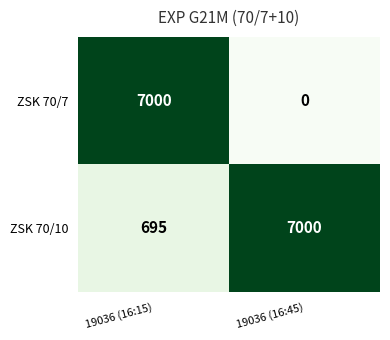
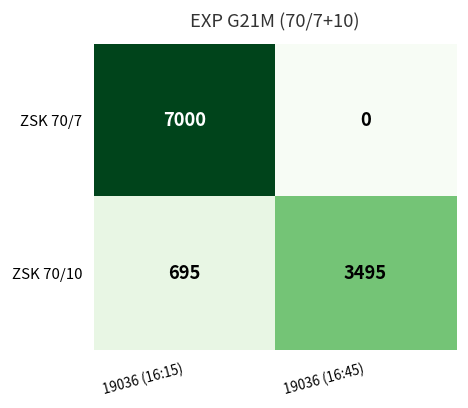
ZSK 70/10, 19036 (16:45): 7000 -> 3495
